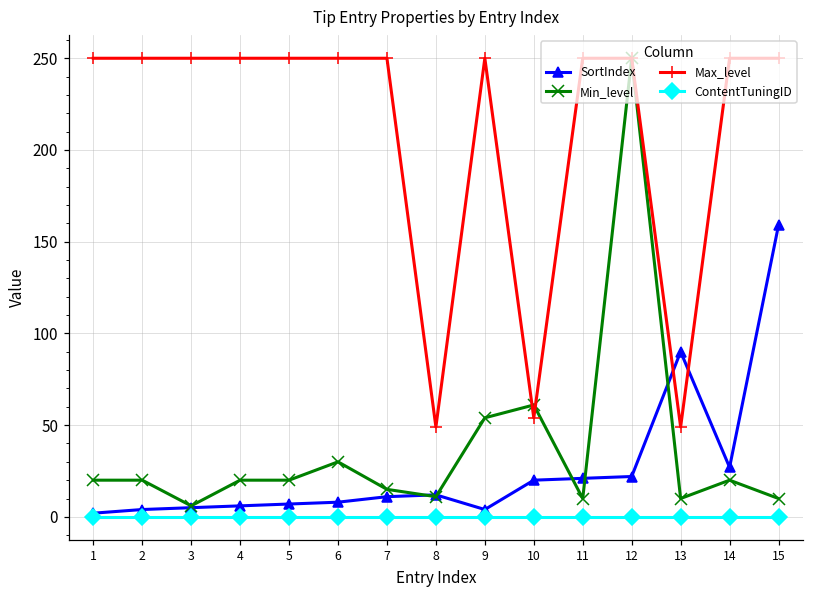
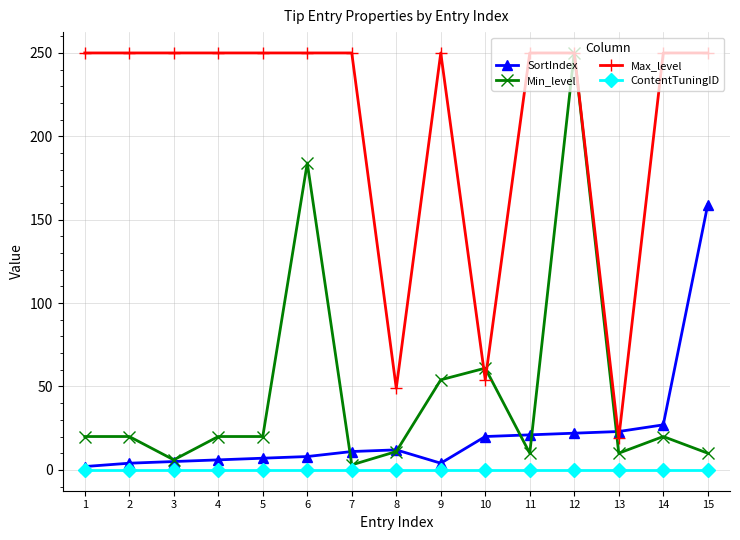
Min_level, 6: 30 -> 184
Min_level, 7: 15 -> 3
SortIndex, 13: 90 -> 23
Max_level, 13: 49 -> 19
